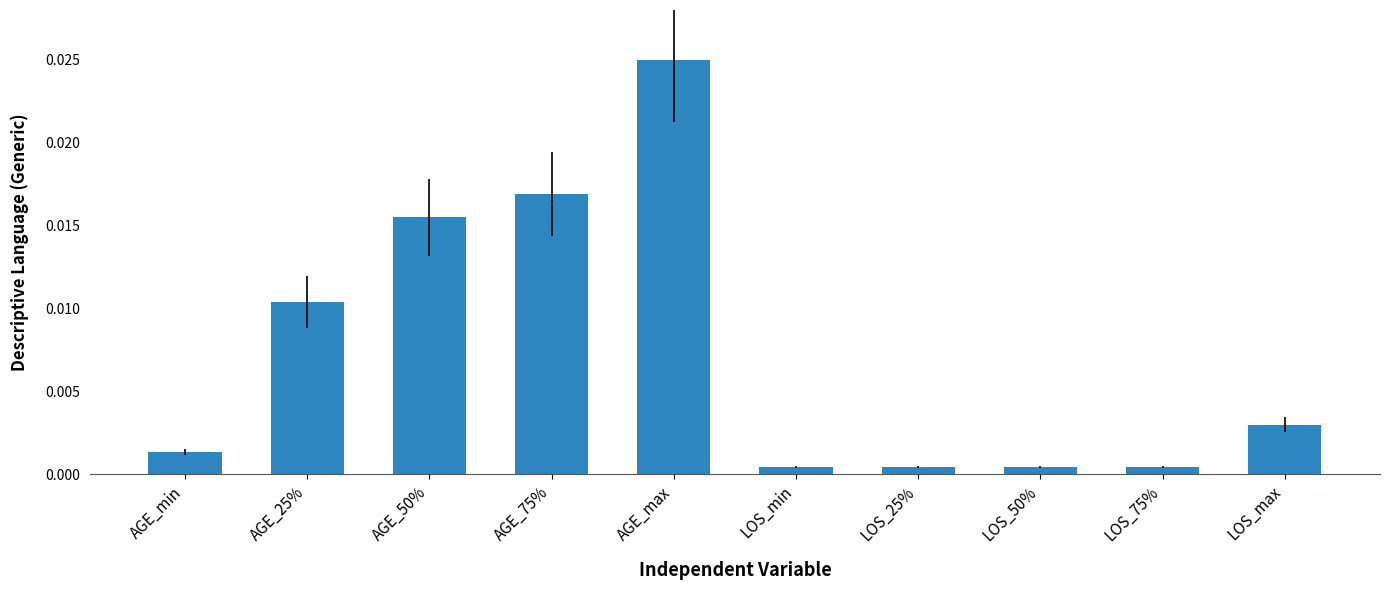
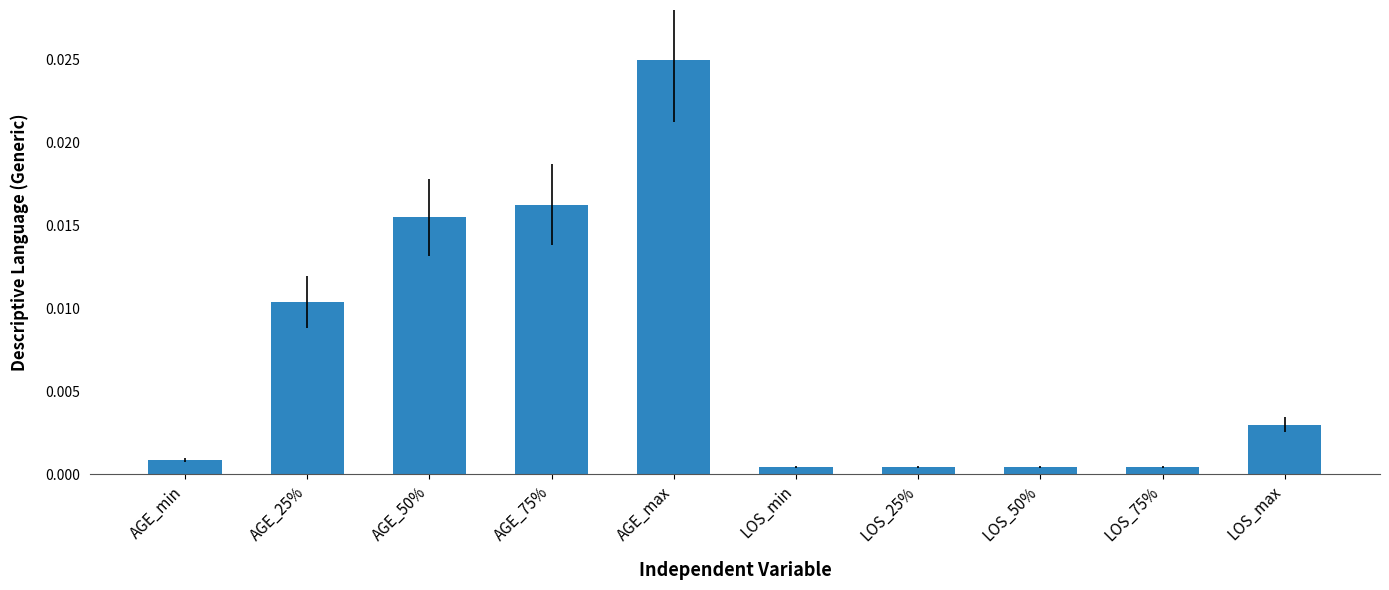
AGE_min: 0.0013 -> 0.0008
AGE_75%: 0.0169 -> 0.0163
